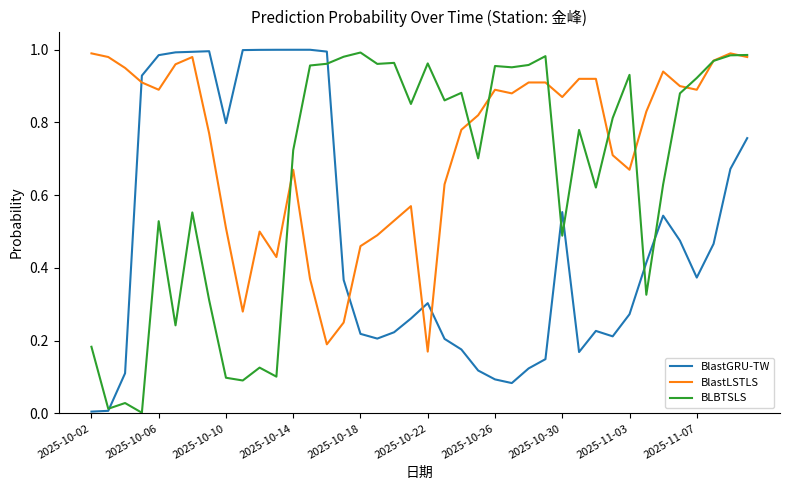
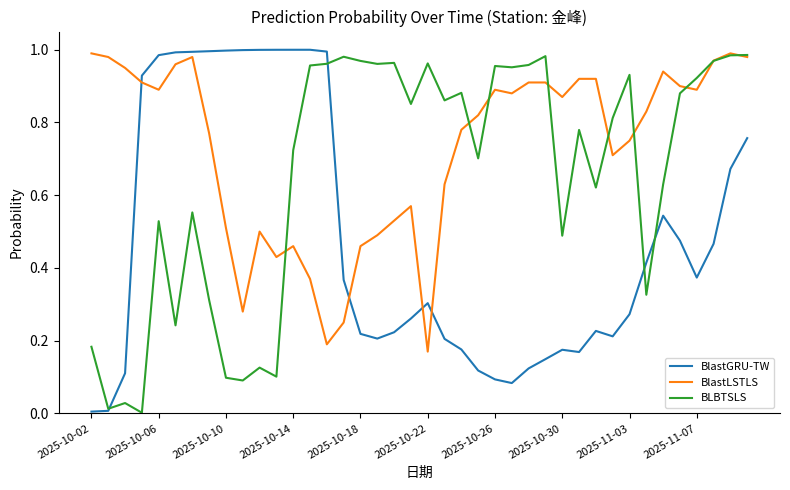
BlastGRU-TW, 2025-10-10: 0.80 -> 1.00
BlastLSTLS, 2025-10-14: 0.67 -> 0.46
BLBTSLS, 2025-10-18: 0.99 -> 0.97
BlastGRU-TW, 2025-10-30: 0.55 -> 0.18
BlastLSTLS, 2025-11-03: 0.67 -> 0.75
